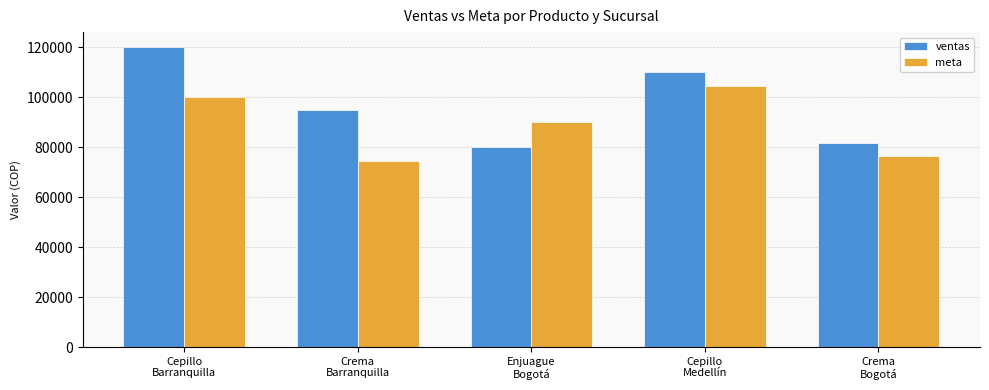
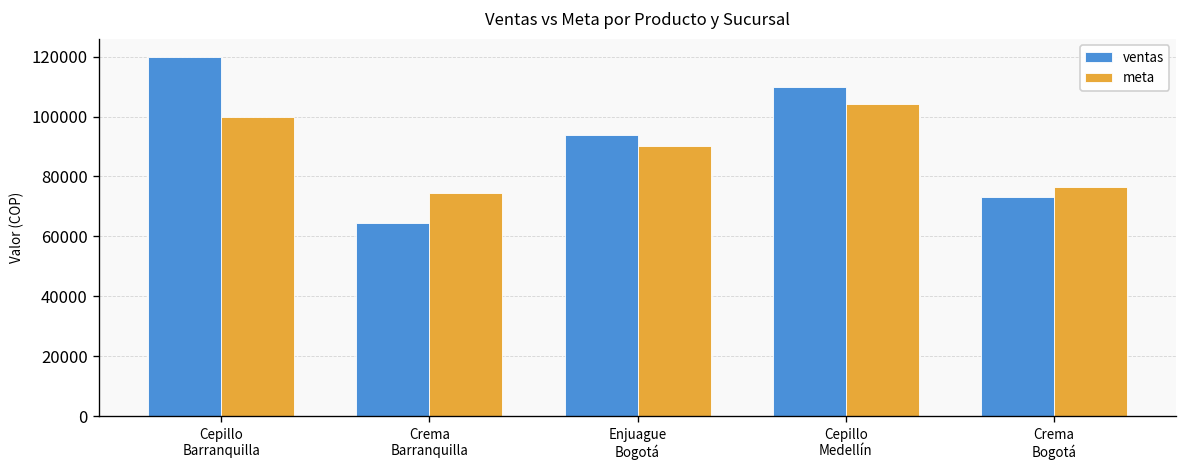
ventas, Crema Barranquilla: 95000 -> 65000
ventas, Enjuague Bogotá: 80000 -> 94000
ventas, Crema Bogotá: 81000 -> 73000
